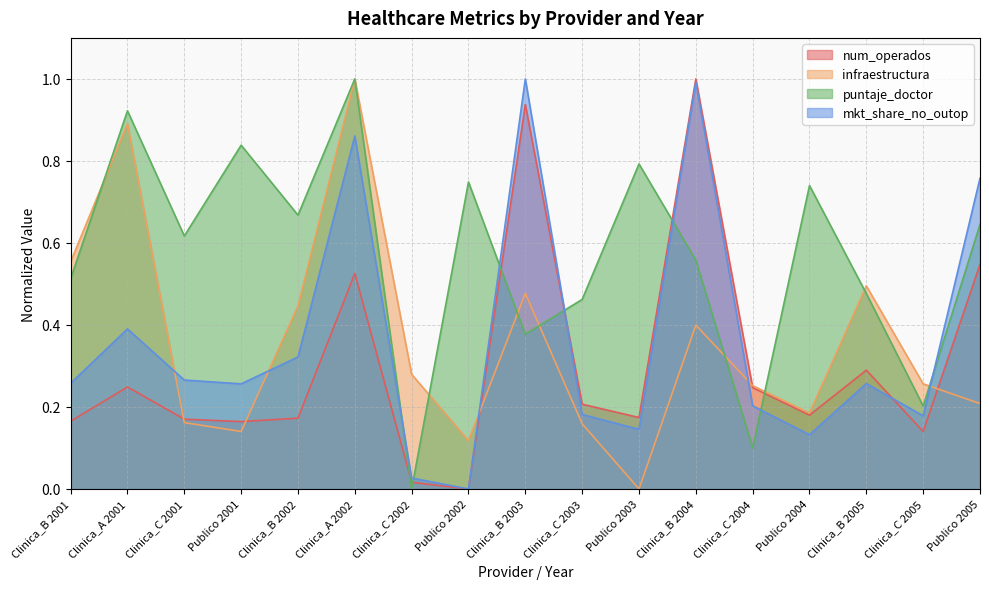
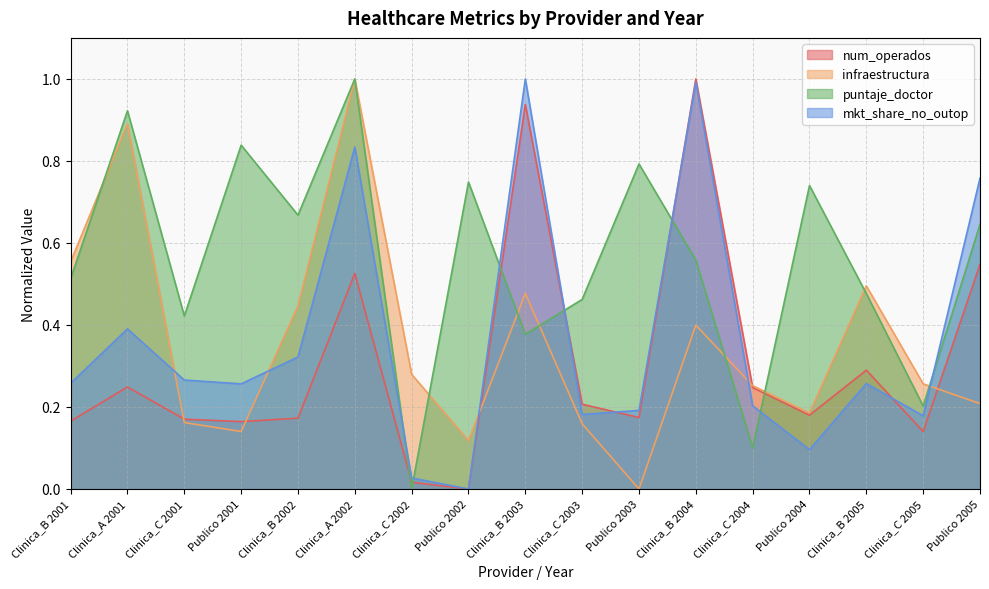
puntaje_doctor, Clinica_C 2001: 0.62 -> 0.42
mkt_share_no_outop, Clinica_A 2002: 0.86 -> 0.83
mkt_share_no_outop, Publico 2003: 0.15 -> 0.19
mkt_share_no_outop, Publico 2004: 0.13 -> 0.10
